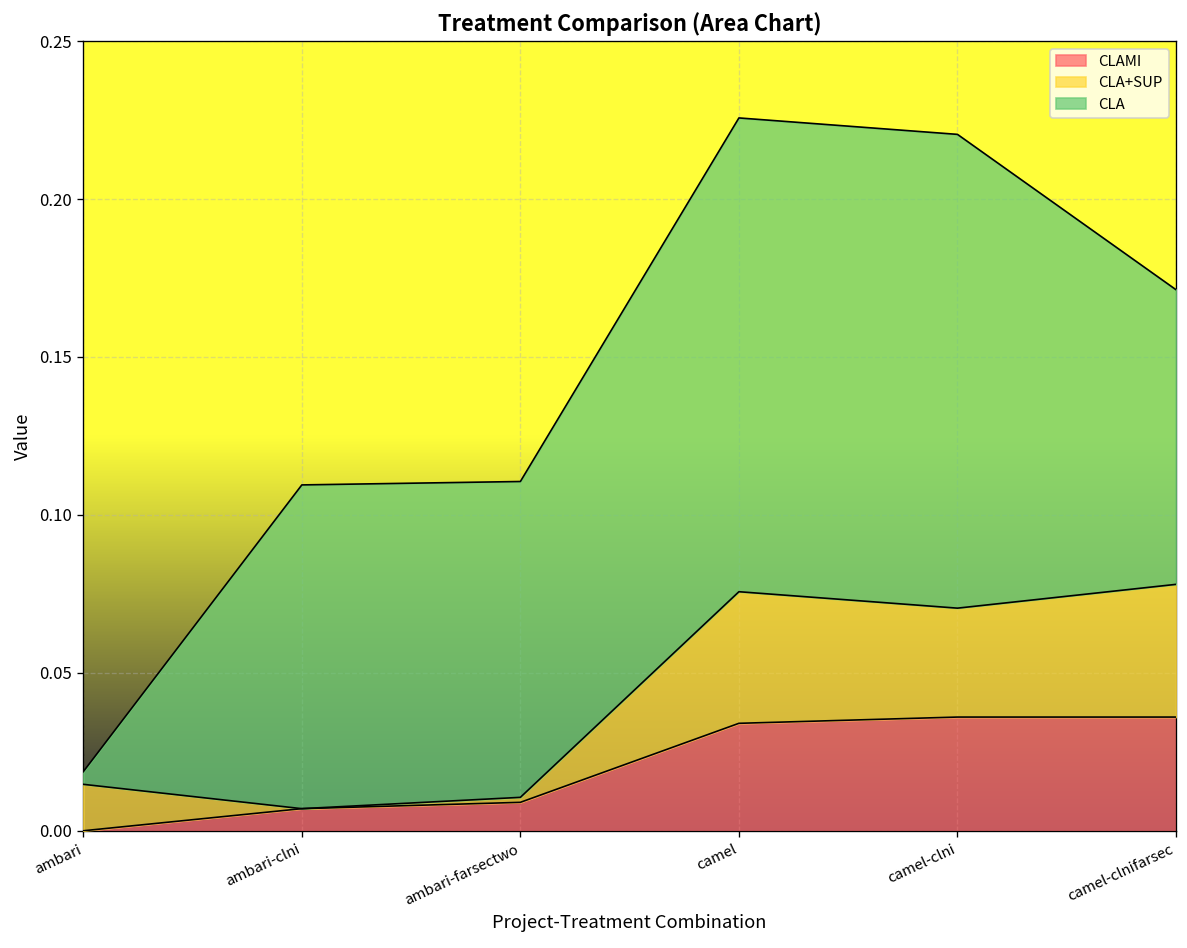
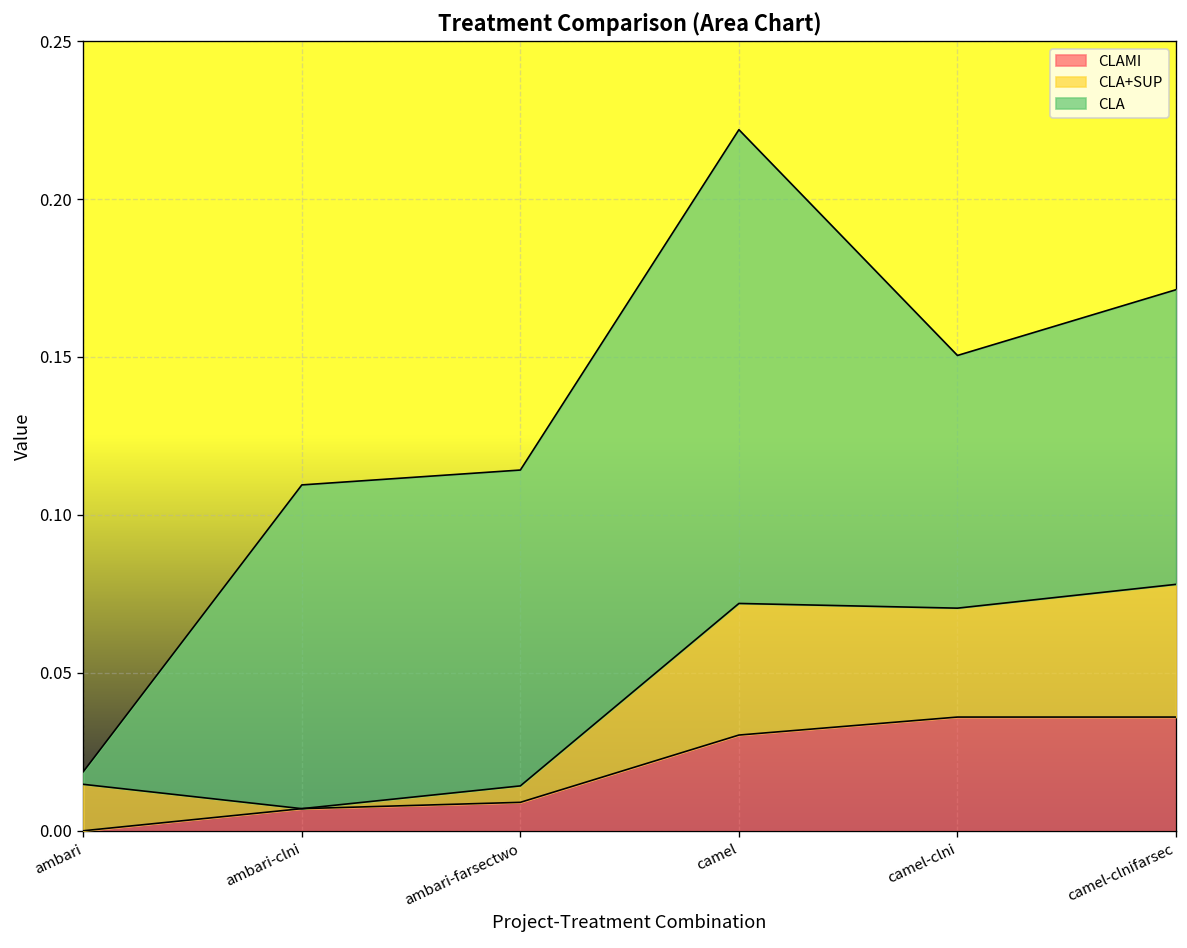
CLA+SUP, ambari-farsectwo: 0.002 -> 0.005
CLAMI, camel: 0.034 -> 0.030
CLA, camel-clni: 0.15 -> 0.08
